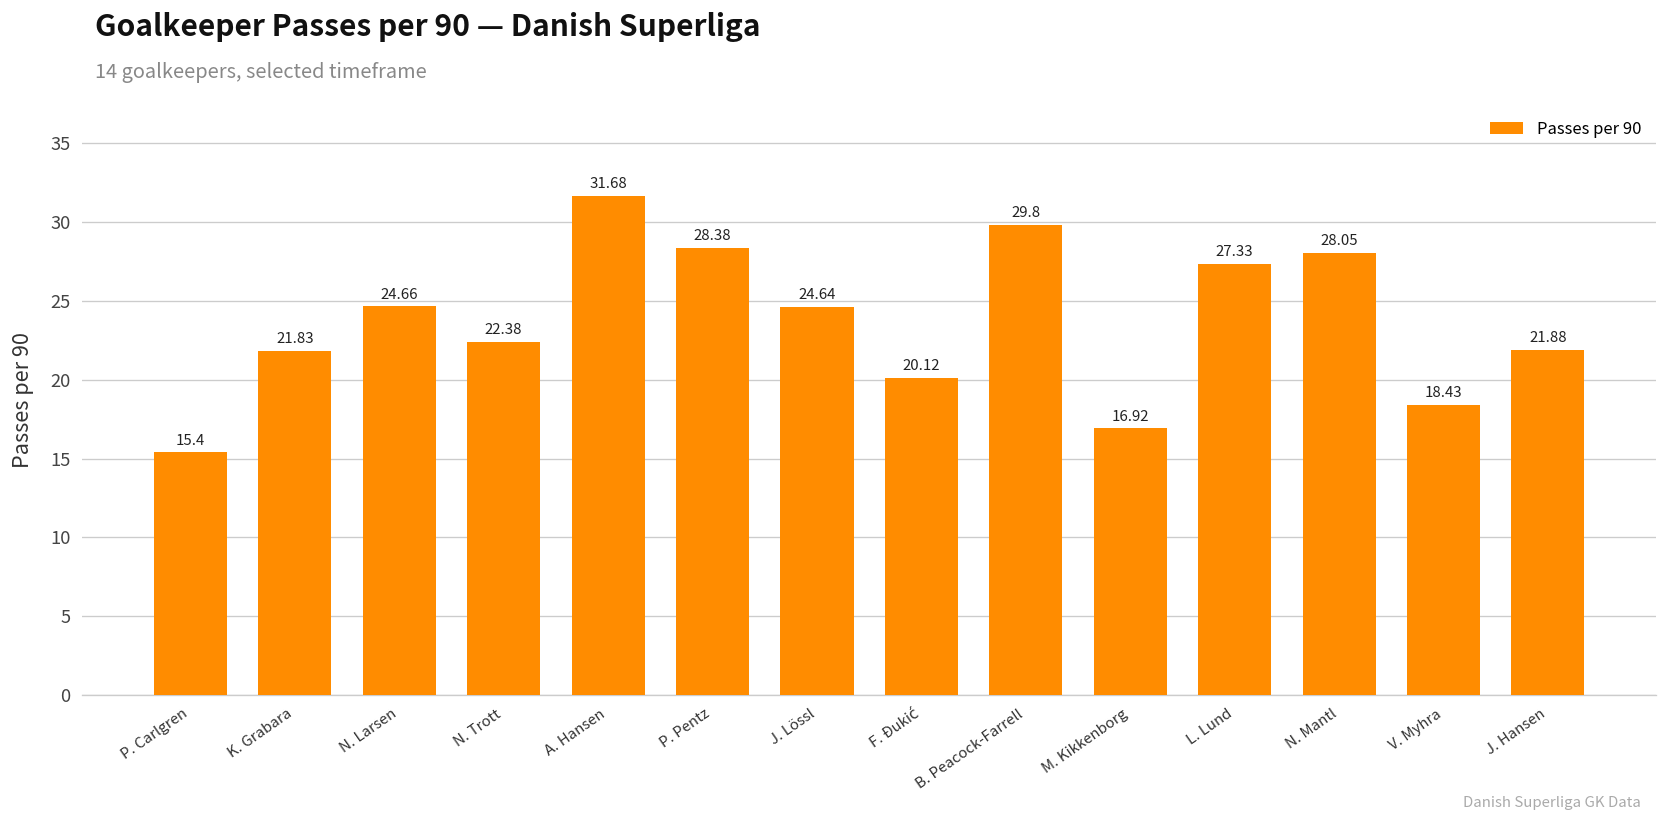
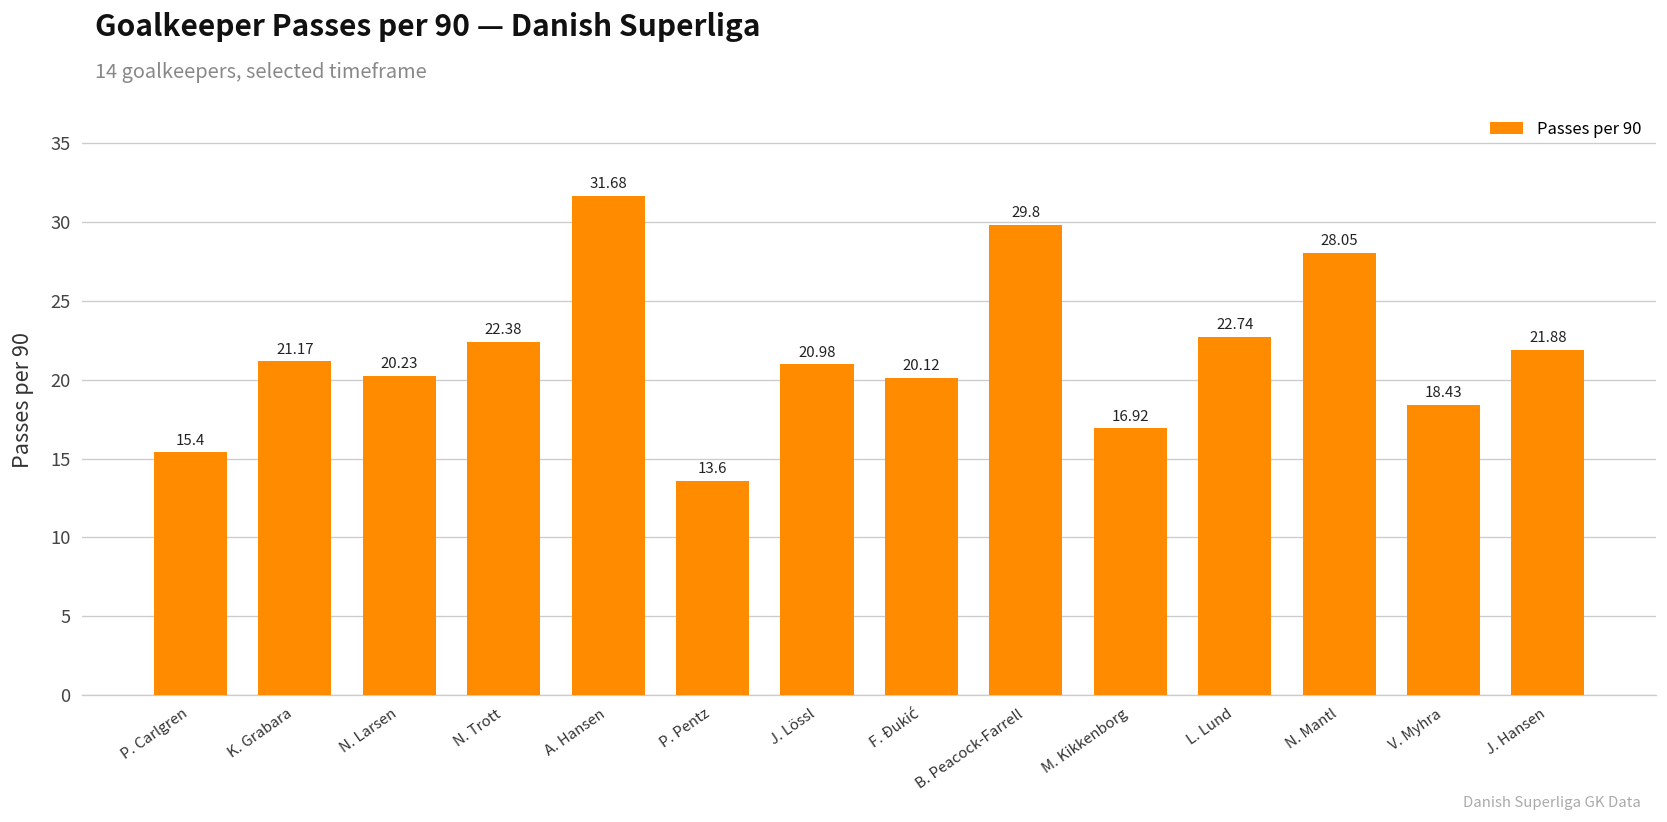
K. Grabara: 21.83 -> 21.17
N. Larsen: 24.66 -> 20.23
P. Pentz: 28.38 -> 13.6
J. Lössl: 24.64 -> 20.98
L. Lund: 27.33 -> 22.74
